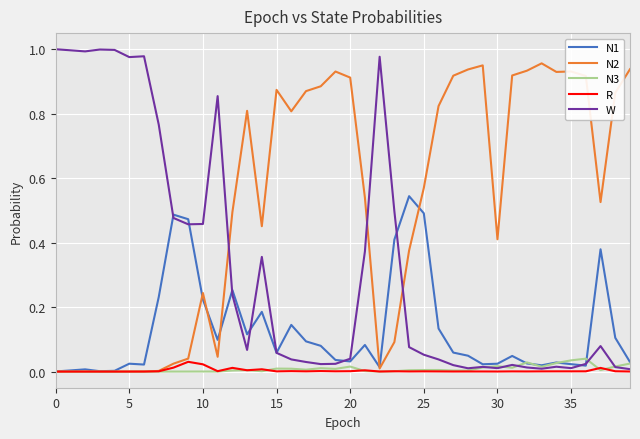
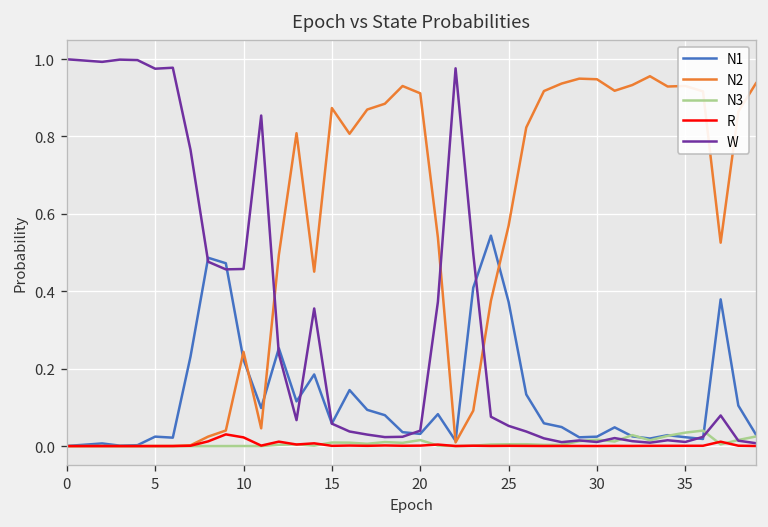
N1, 25: 0.49 -> 0.37
N2, 30: 0.41 -> 0.95
